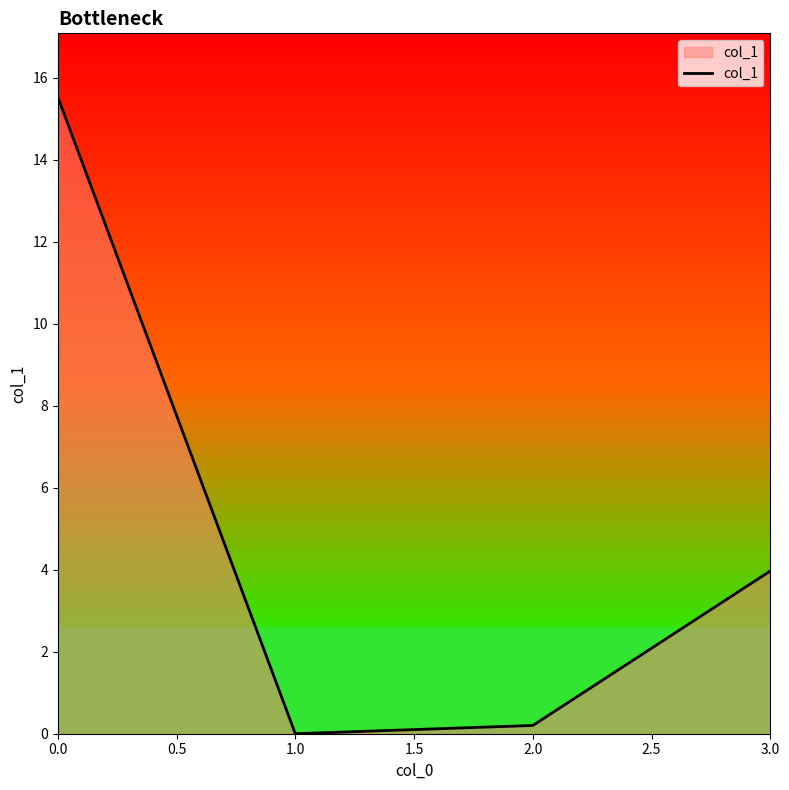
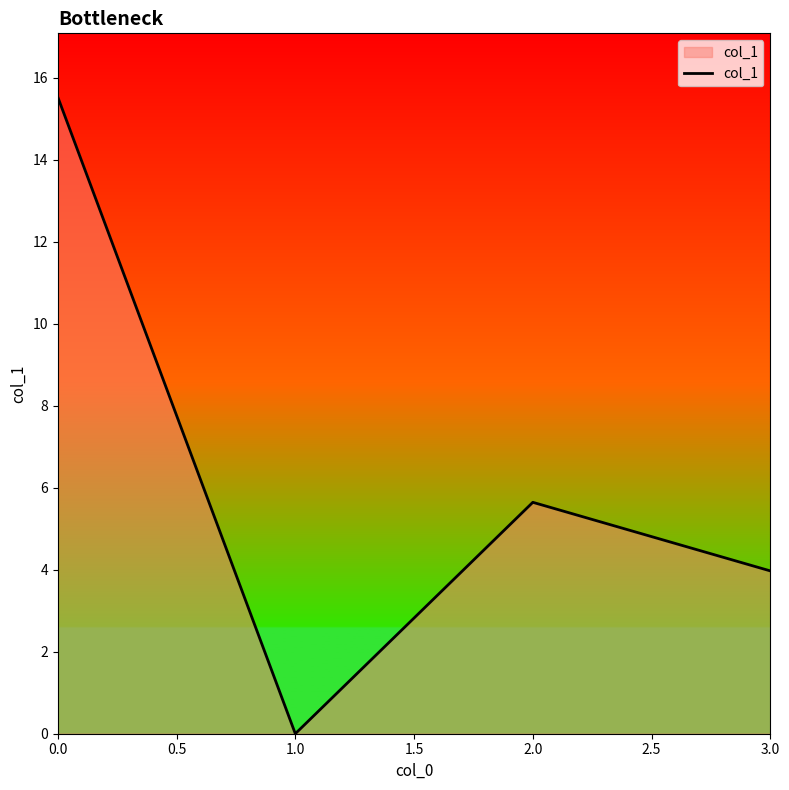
2.0: 0.2 -> 5.6
